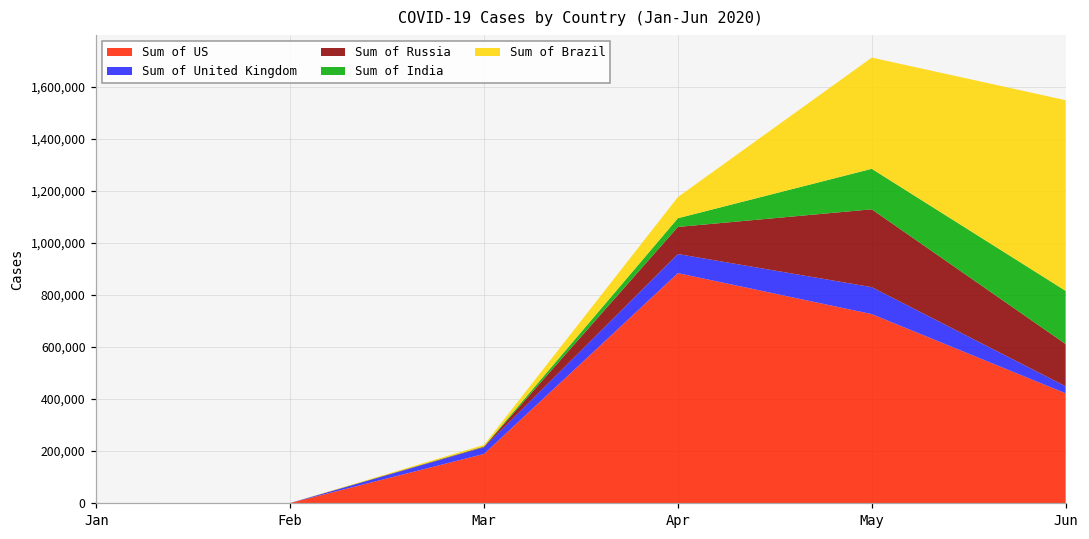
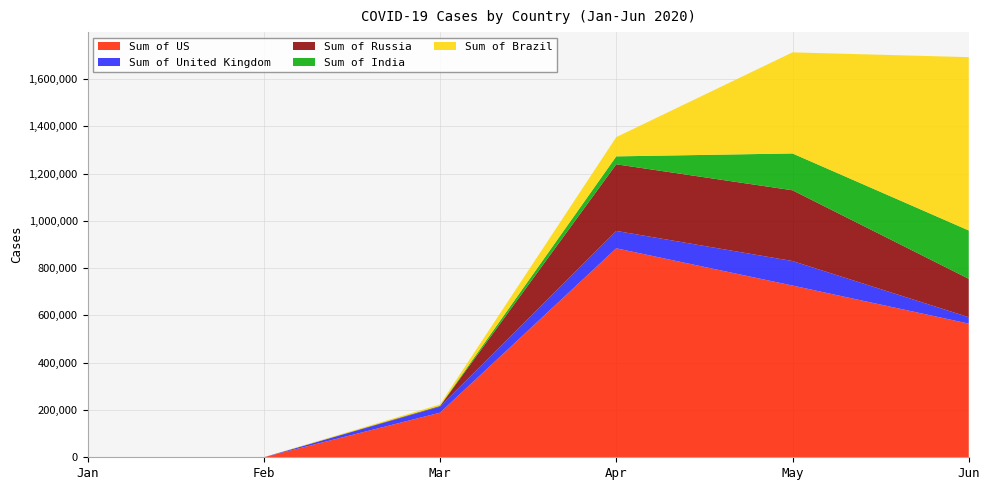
Sum of Russia, Apr: 100,000 -> 280,000
Sum of US, Jun: 420,000 -> 570,000
